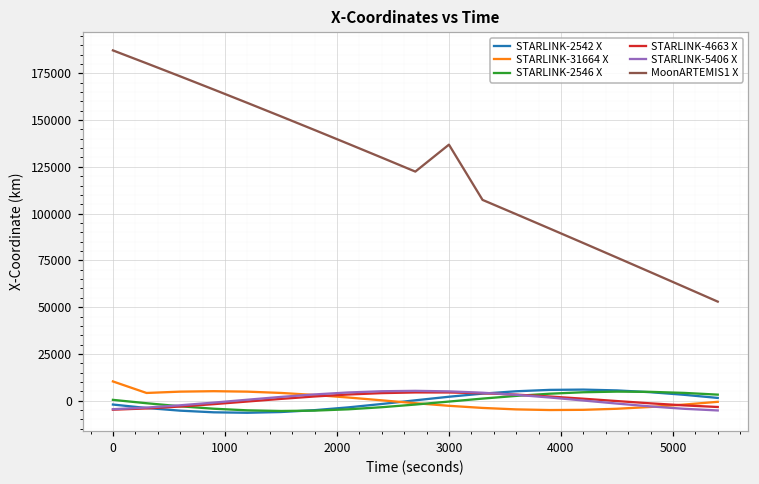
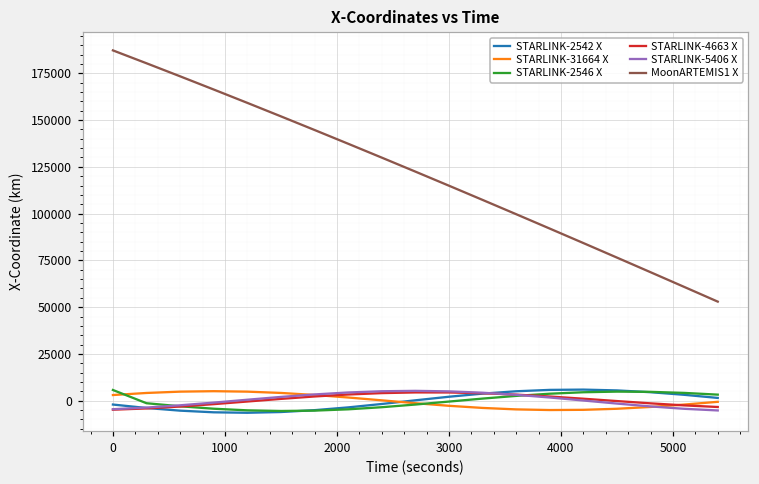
STARLINK-31664 X, 0: 10000 -> 3000
STARLINK-2546 X, 0: 0 -> 6000
MoonARTEMIS1 X, 3000: 137000 -> 115000
